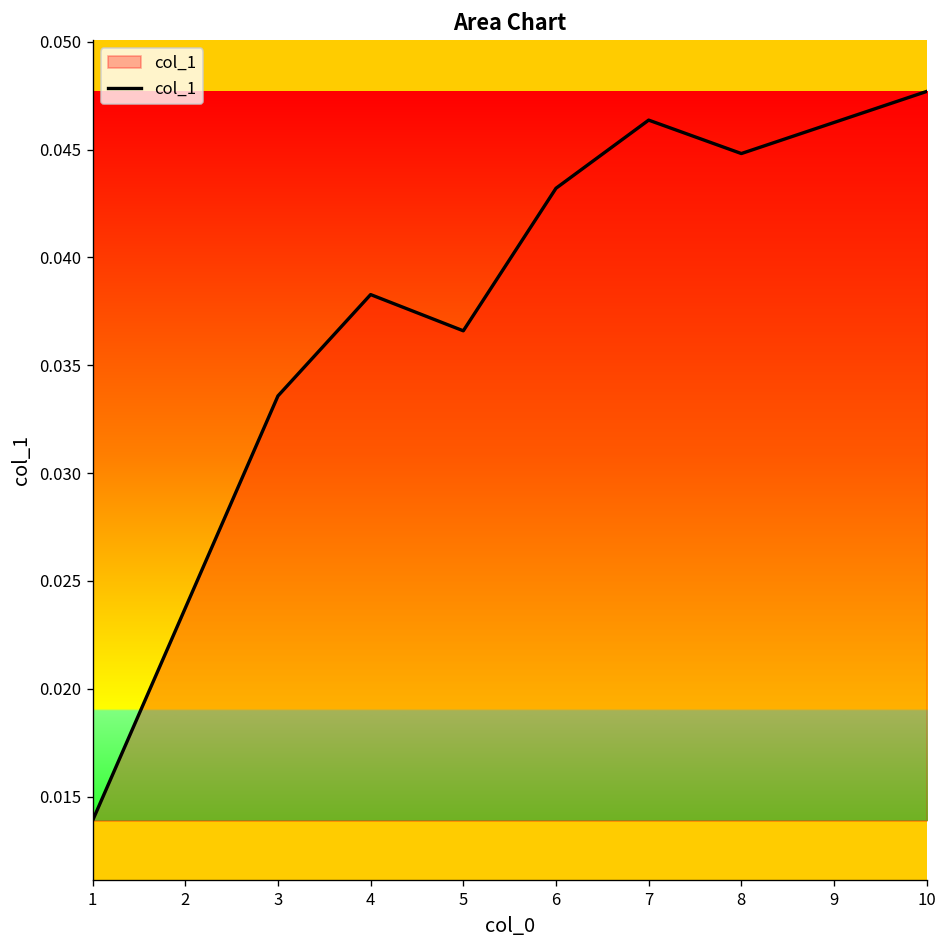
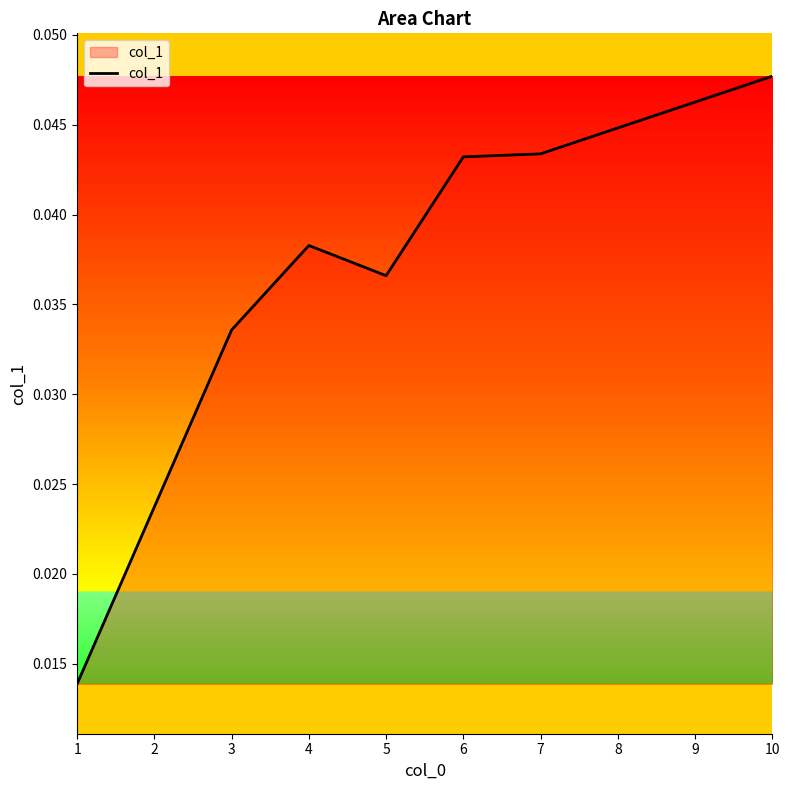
7: 0.0464 -> 0.0434
